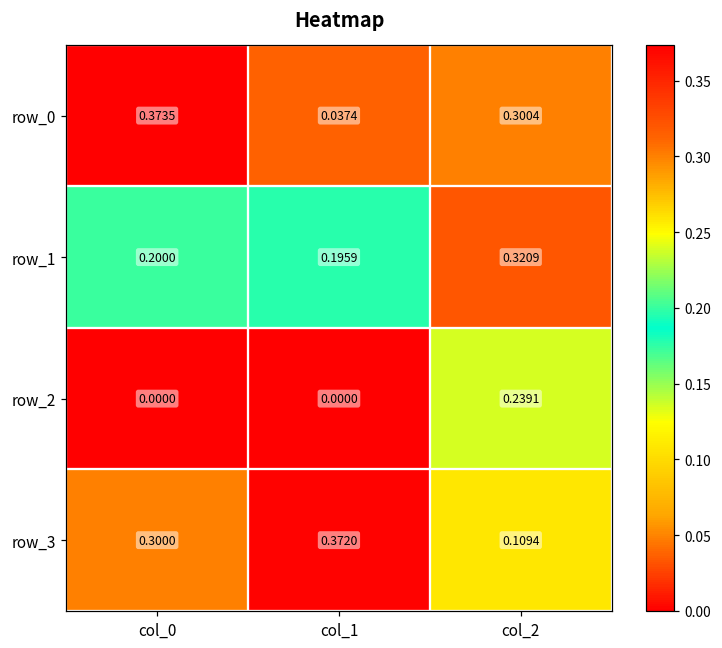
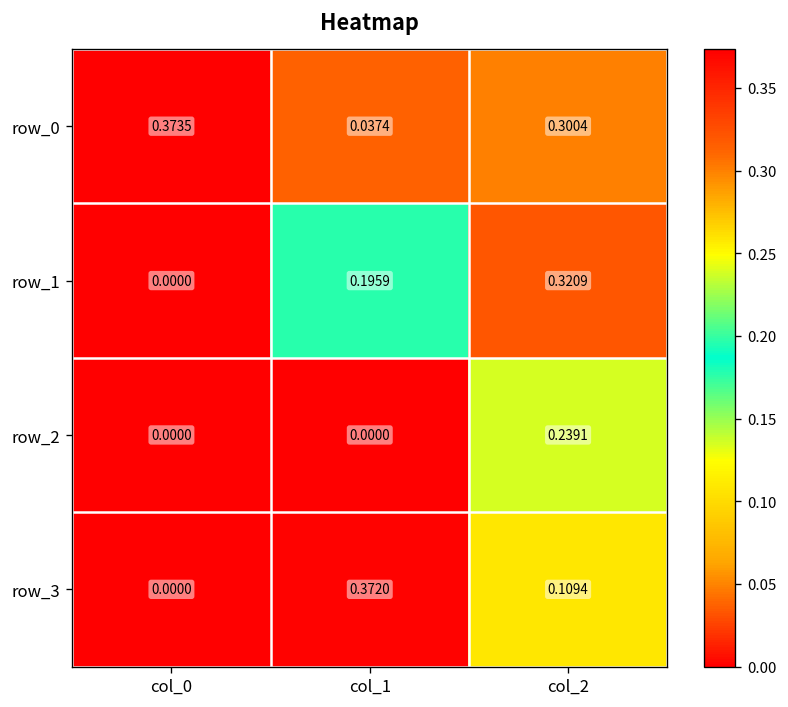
row_1, col_0: 0.2000 -> 0.0000
row_3, col_0: 0.3000 -> 0.0000
